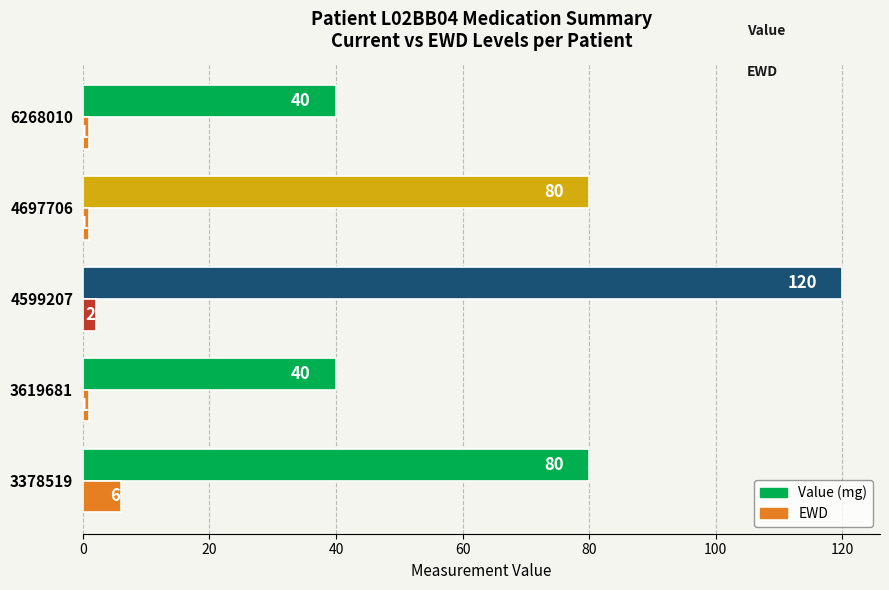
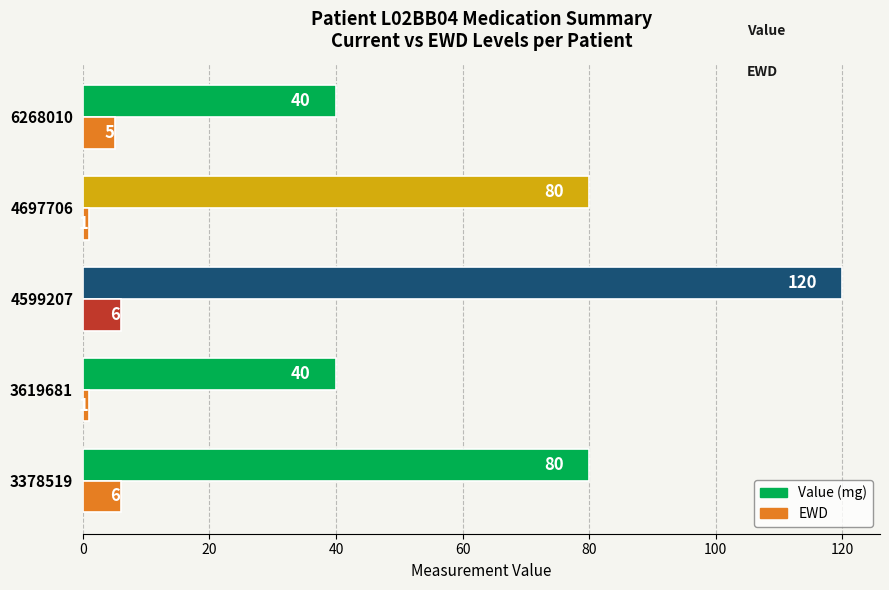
EWD, 6268010: 1 -> 5
EWD, 4599207: 2 -> 6
